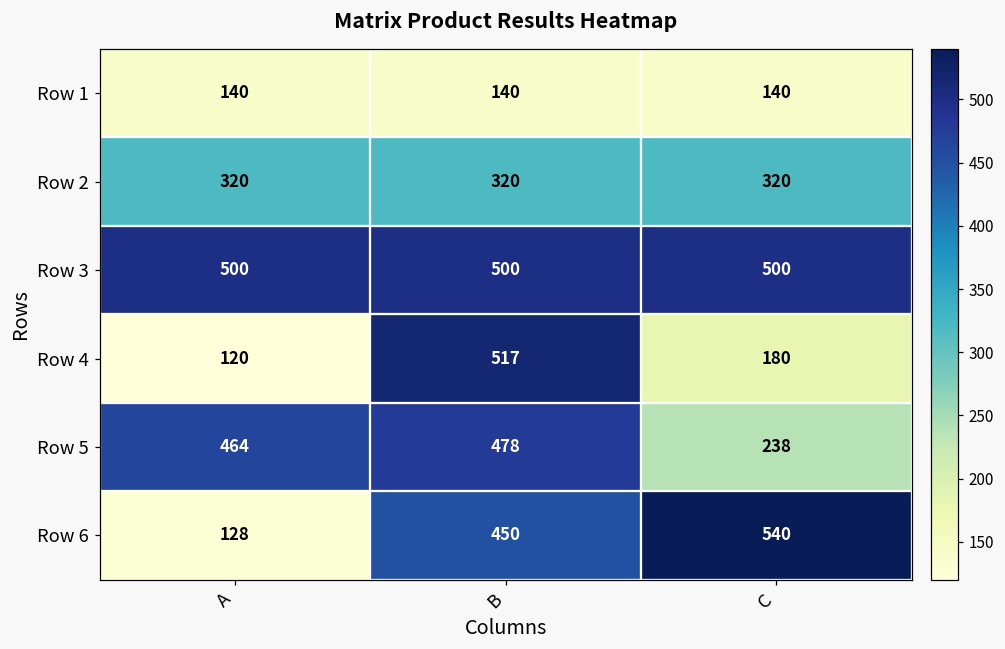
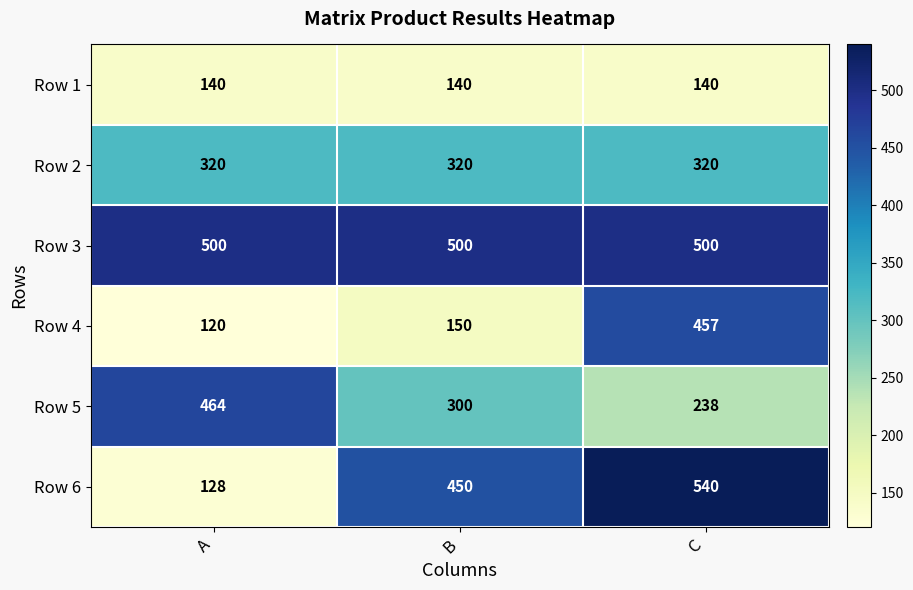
Row 4, B: 517 -> 150
Row 4, C: 180 -> 457
Row 5, B: 478 -> 300
